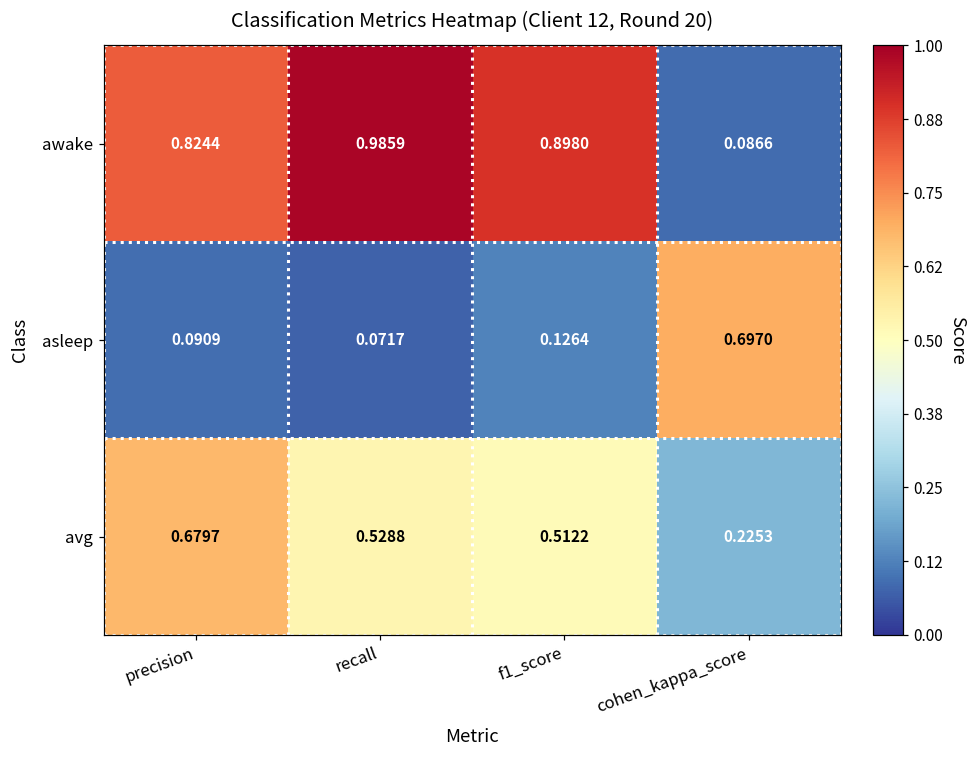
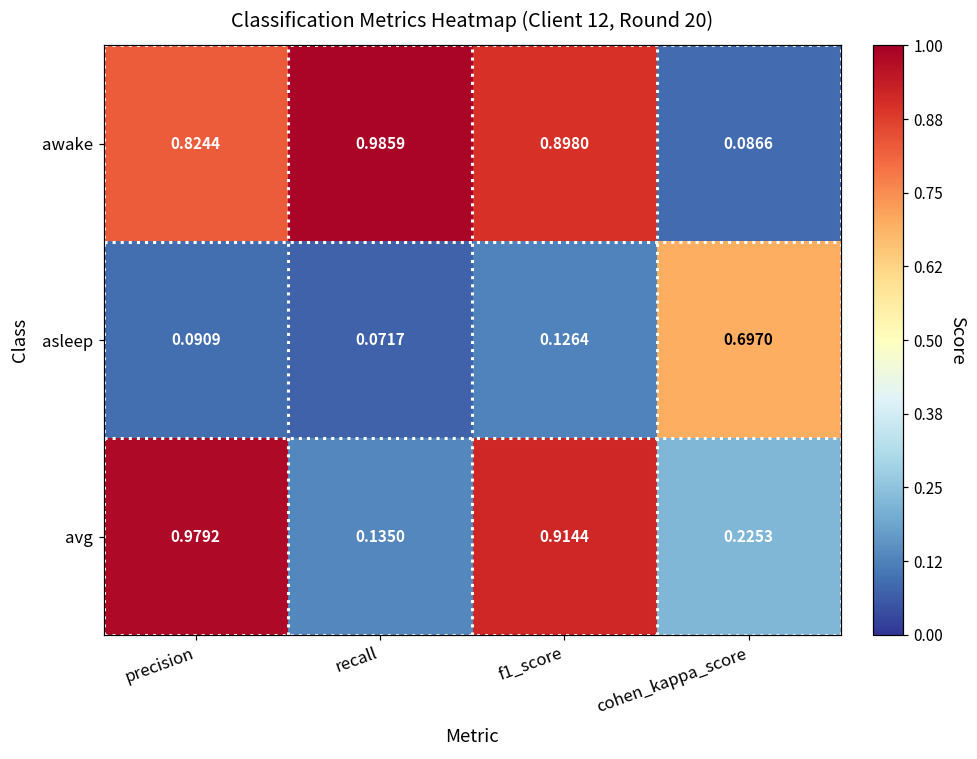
avg, precision: 0.6797 -> 0.9792
avg, recall: 0.5288 -> 0.1350
avg, f1_score: 0.5122 -> 0.9144
